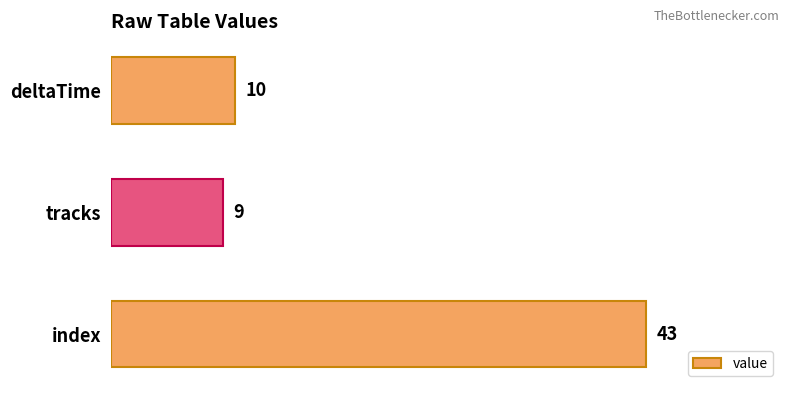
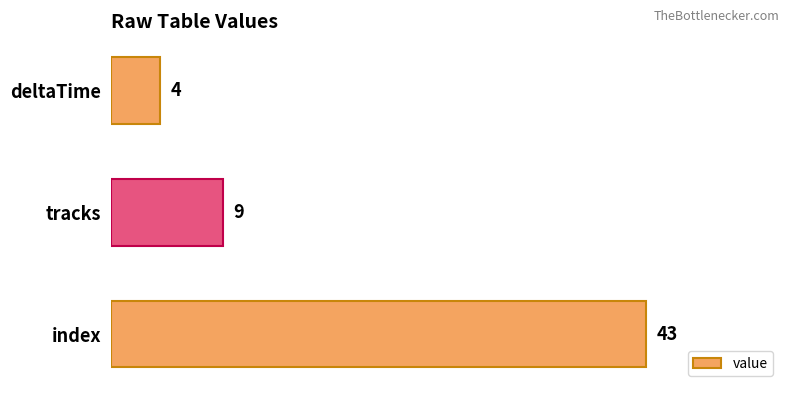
deltaTime: 10 -> 4
